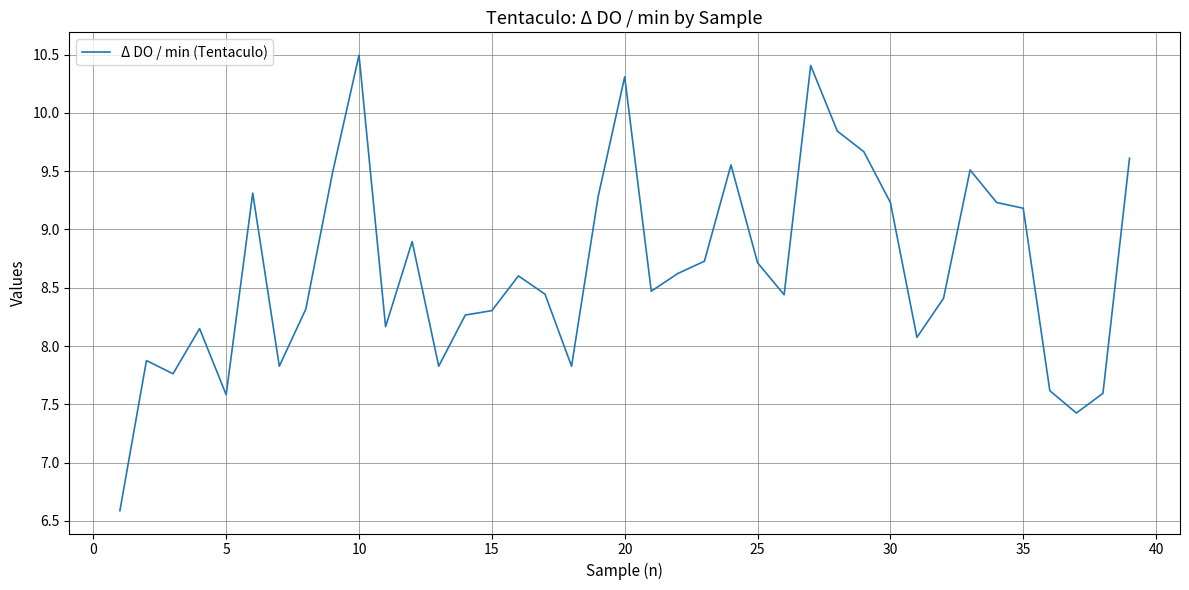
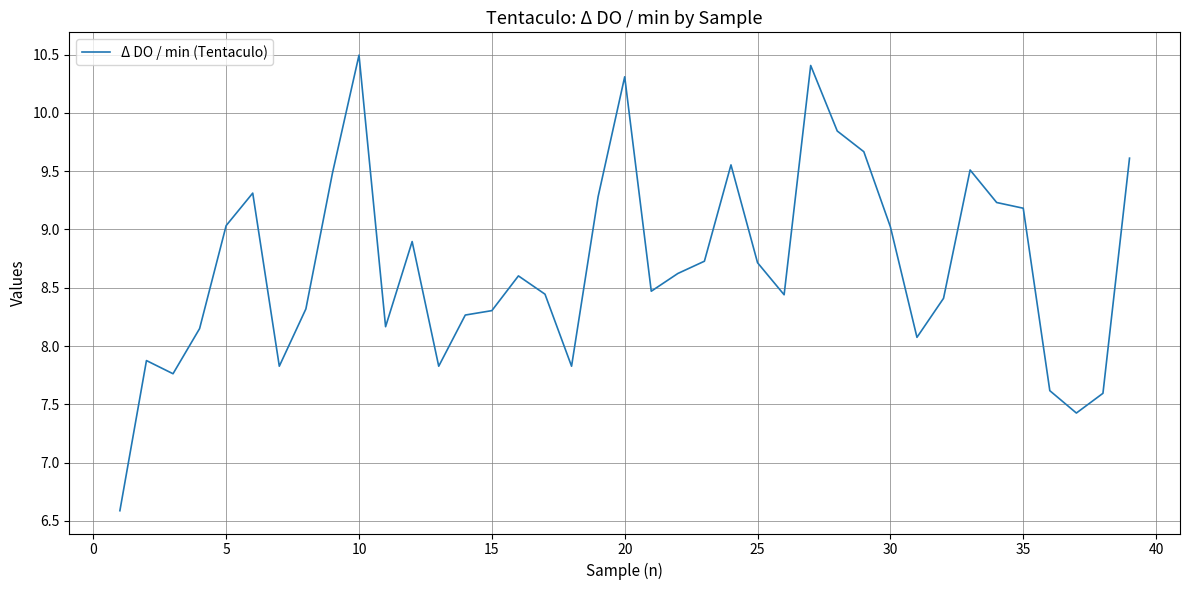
5: 7.58 -> 9.03
30: 9.23 -> 9.02
